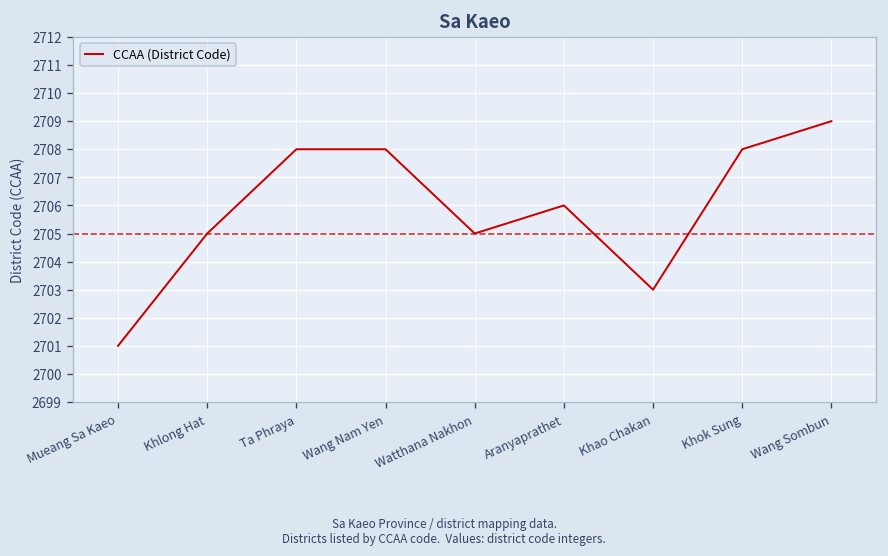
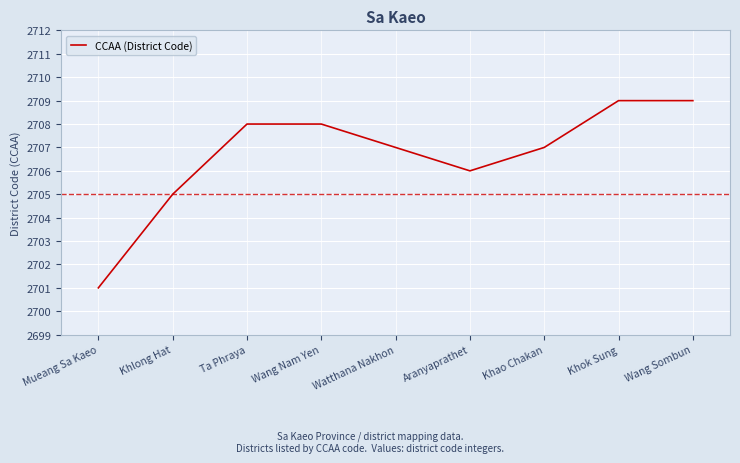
Watthana Nakhon: 2705 -> 2707
Khao Chakan: 2703 -> 2707
Khok Sung: 2708 -> 2709
